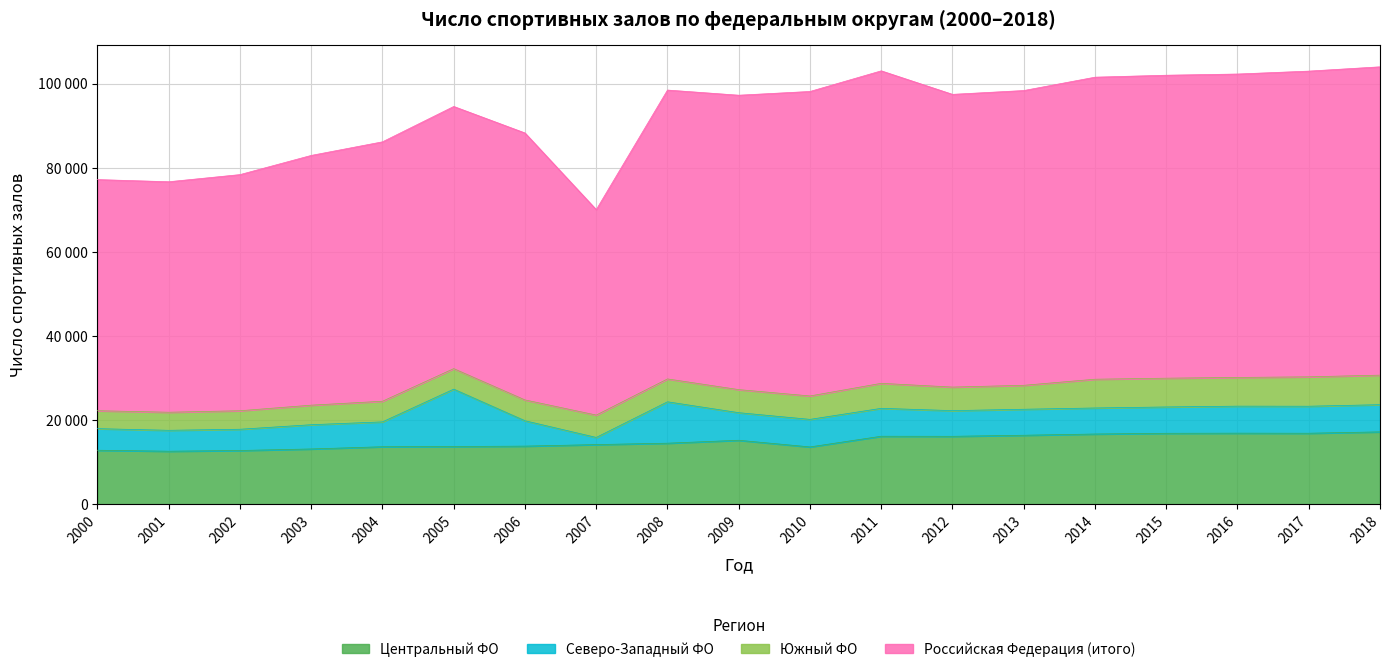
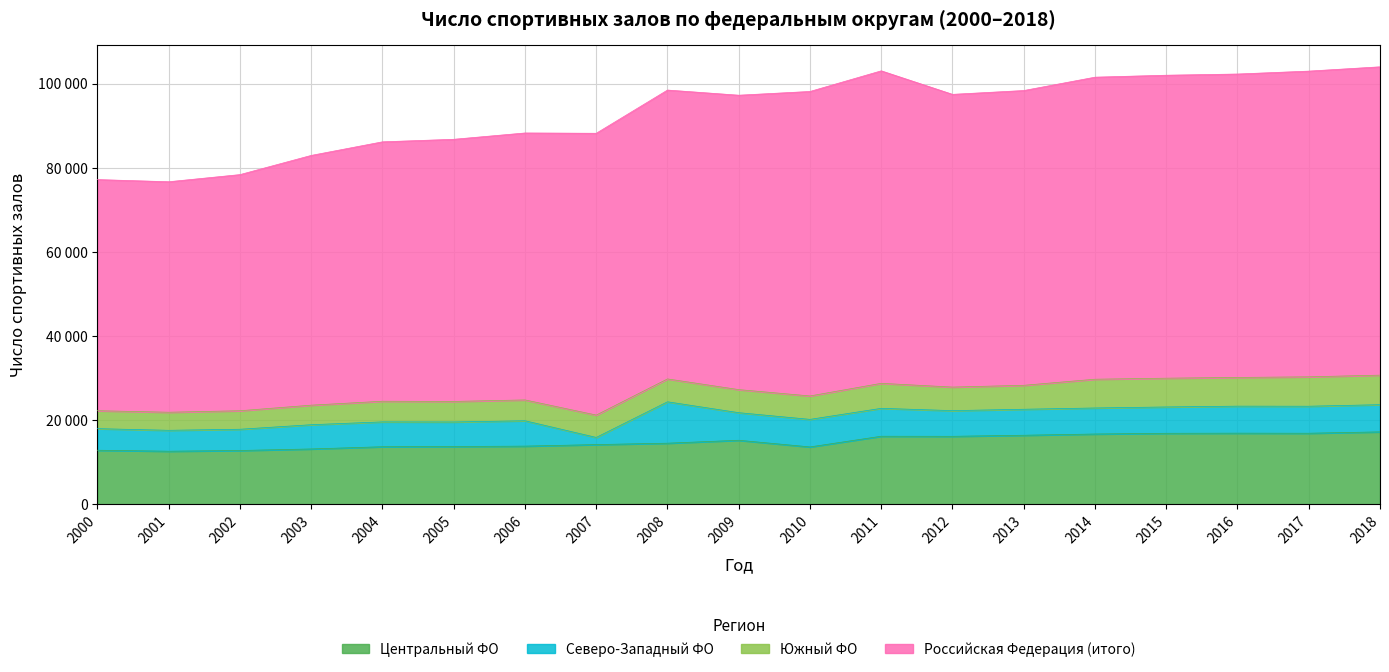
Северо-Западный ФО, 2005: 14000 -> 6000
Российская Федерация (итого), 2007: 49000 -> 67000
